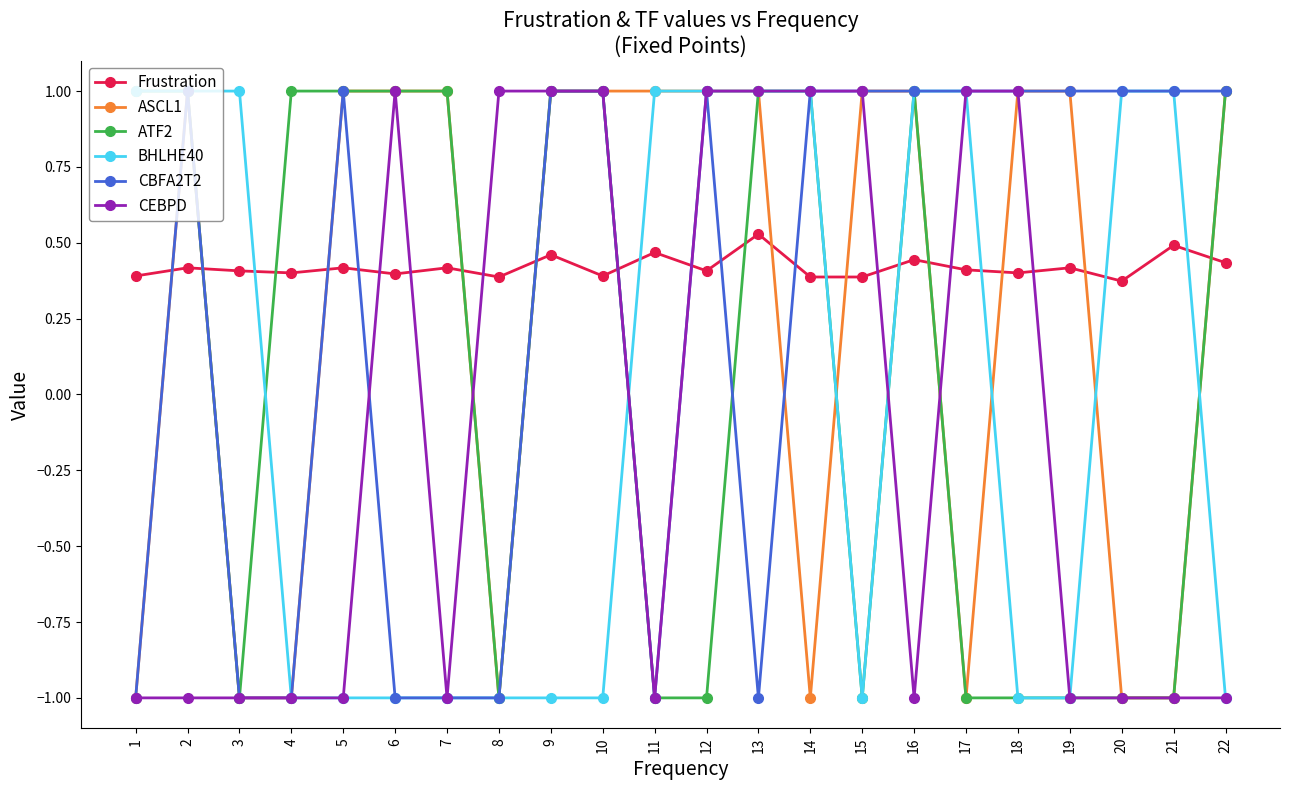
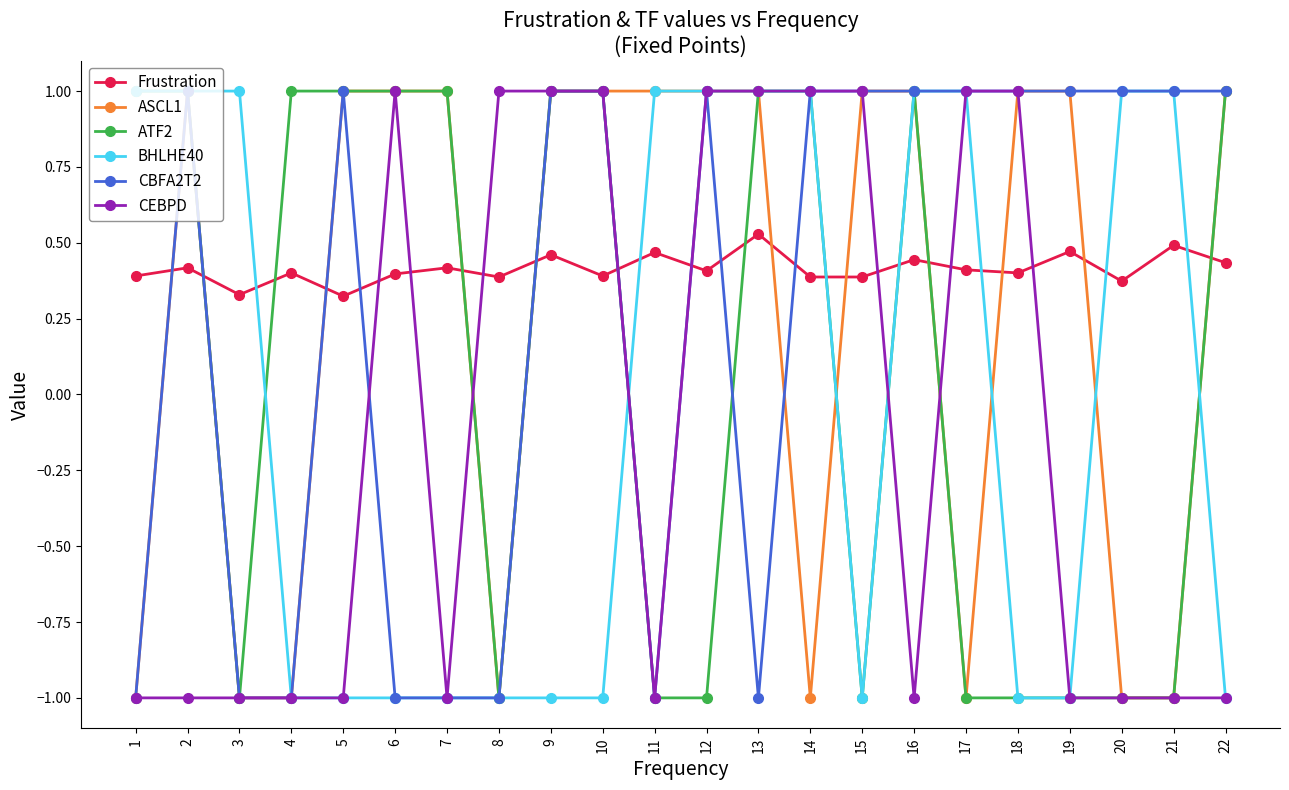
Frustration, 3: 0.41 -> 0.33
Frustration, 5: 0.42 -> 0.32
Frustration, 19: 0.42 -> 0.47
